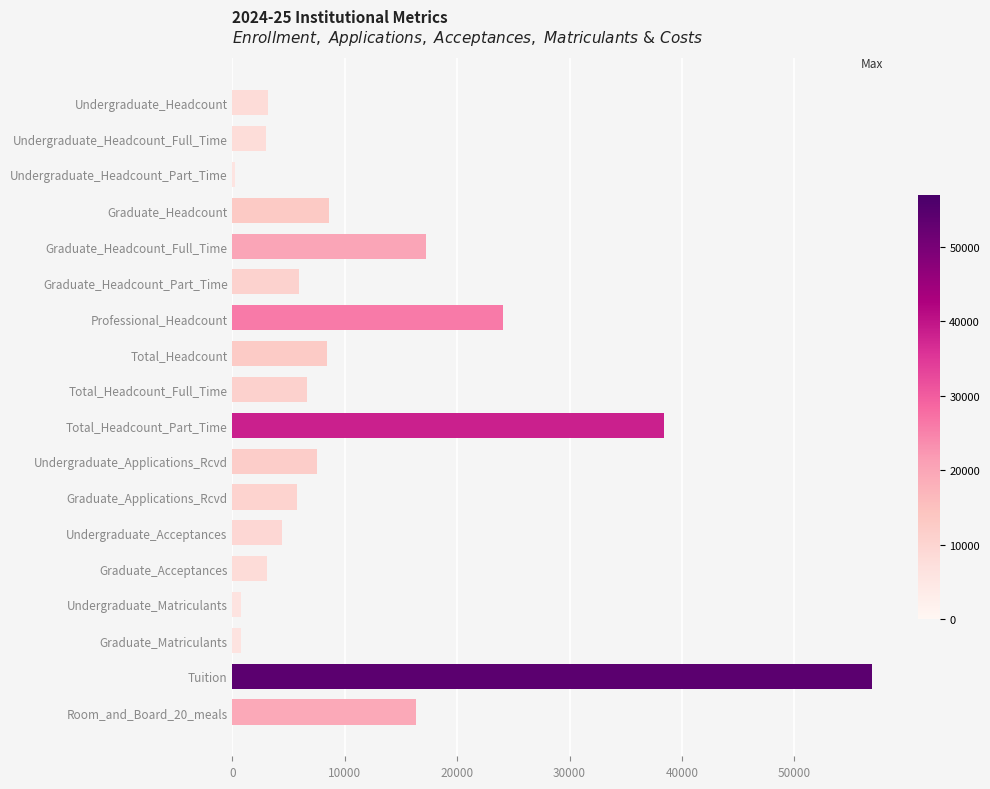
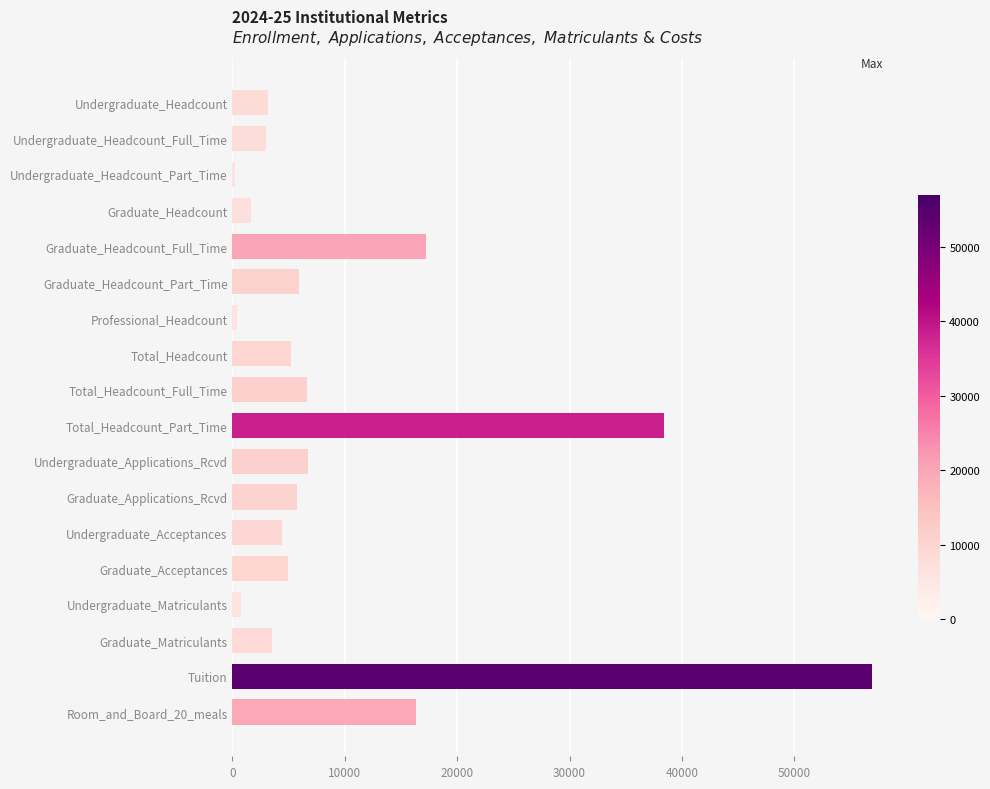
Graduate_Headcount: 8600 -> 1700
Professional_Headcount: 24000 -> 400
Total_Headcount: 8400 -> 5200
Undergraduate_Applications_Rcvd: 7500 -> 6700
Graduate_Acceptances: 3100 -> 5000
Graduate_Matriculants: 800 -> 3500
